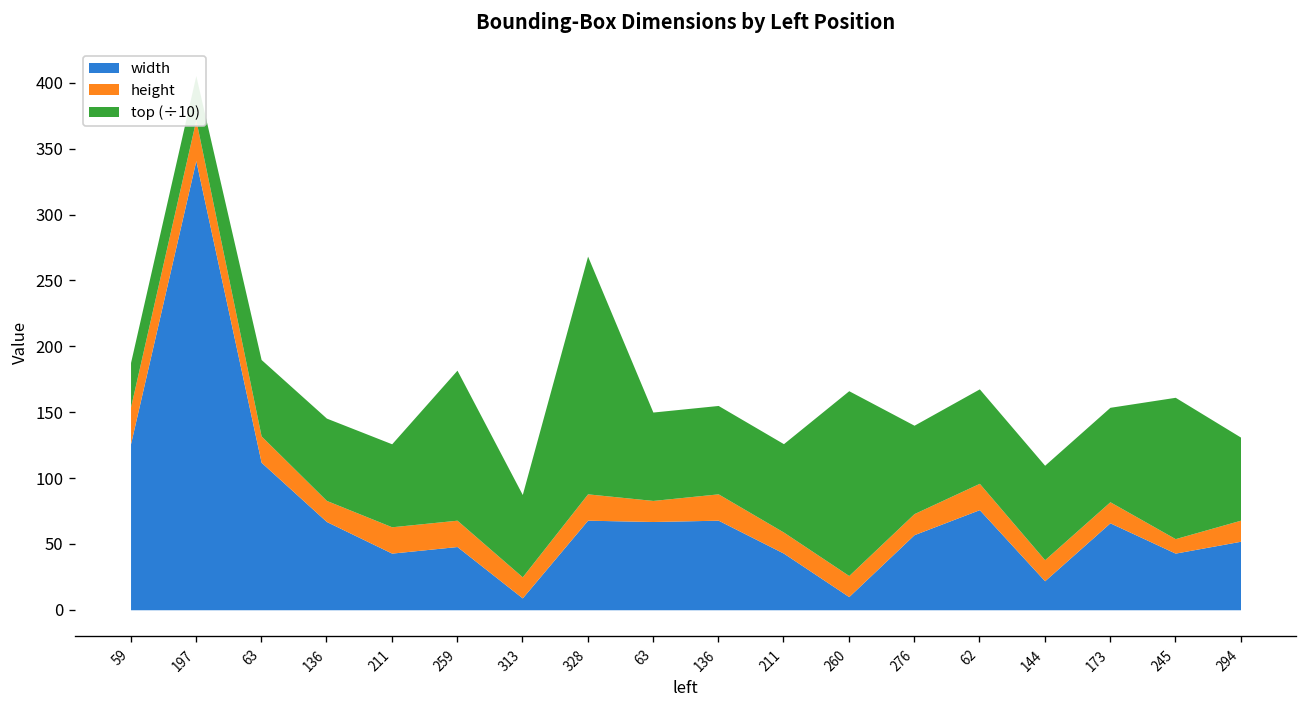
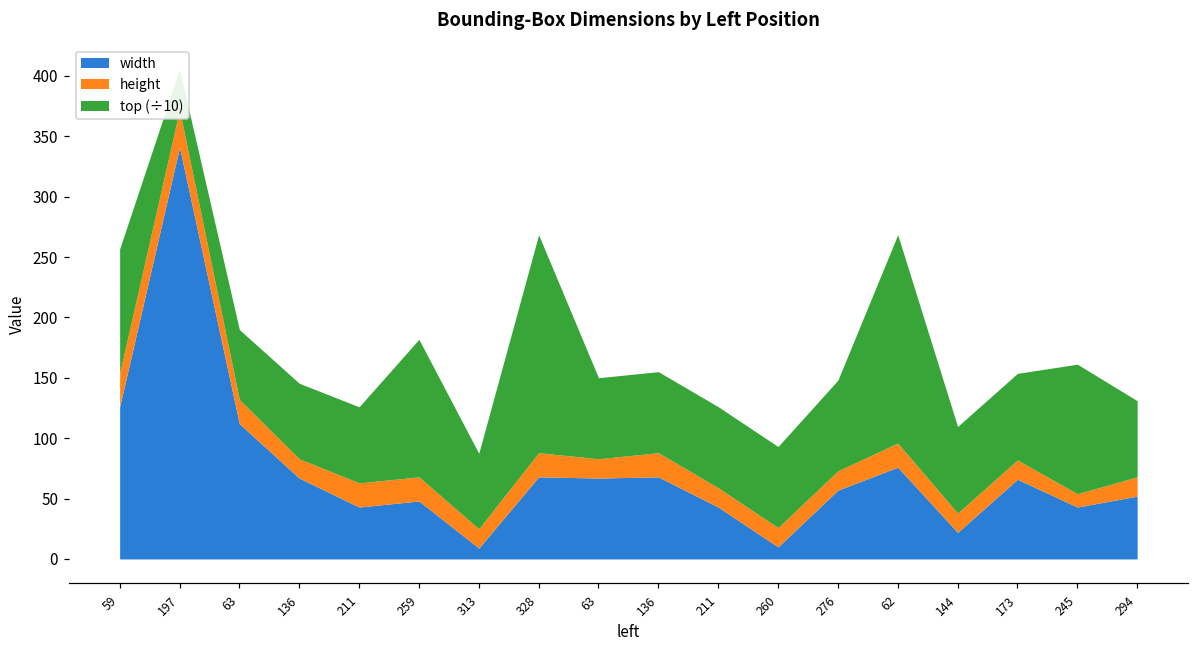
top (÷10), 59: 34 -> 103
top (÷10), 260: 140 -> 67
top (÷10), 276: 67 -> 75
top (÷10), 62: 72 -> 173
